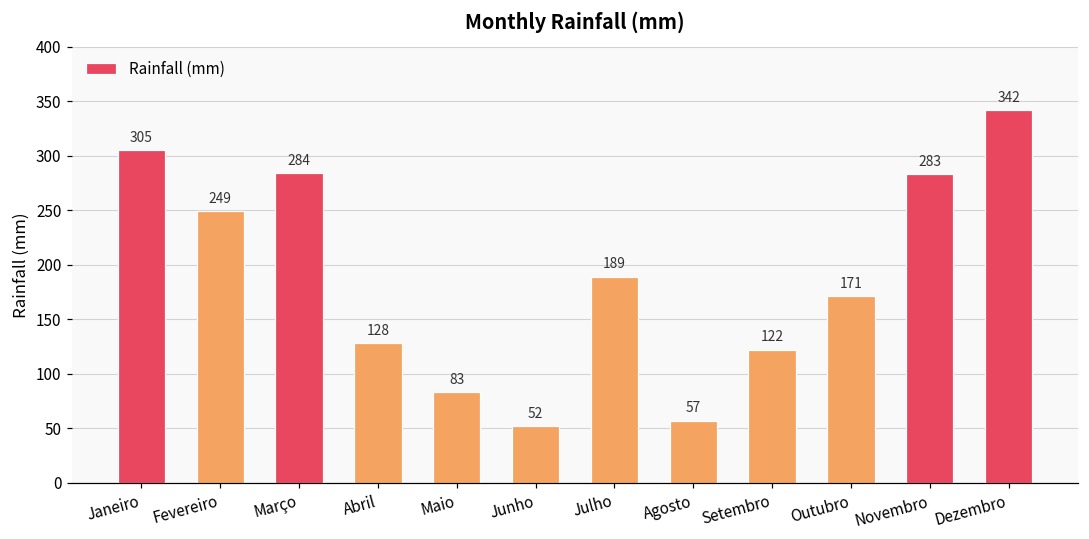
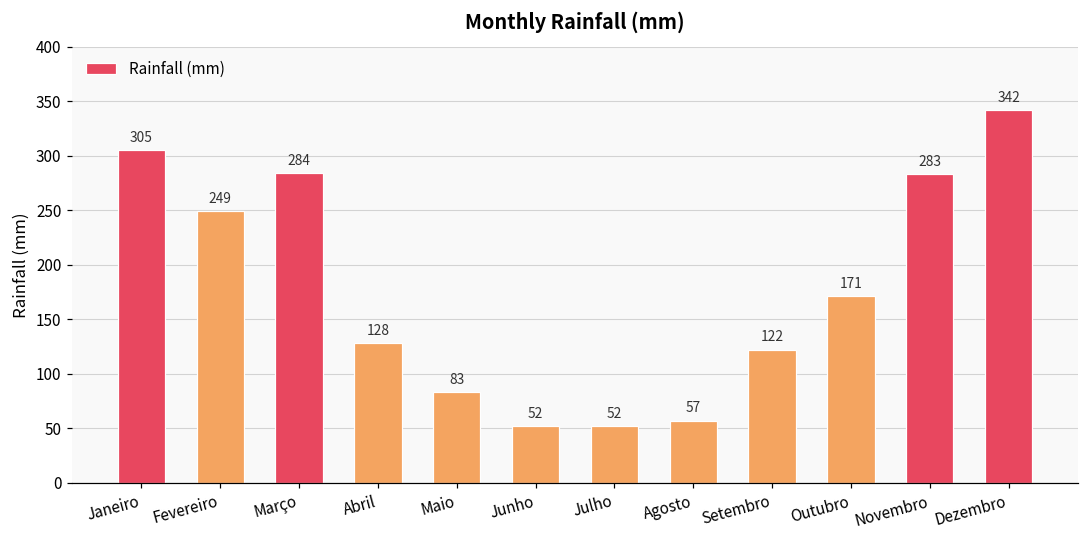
Julho: 189 -> 52
